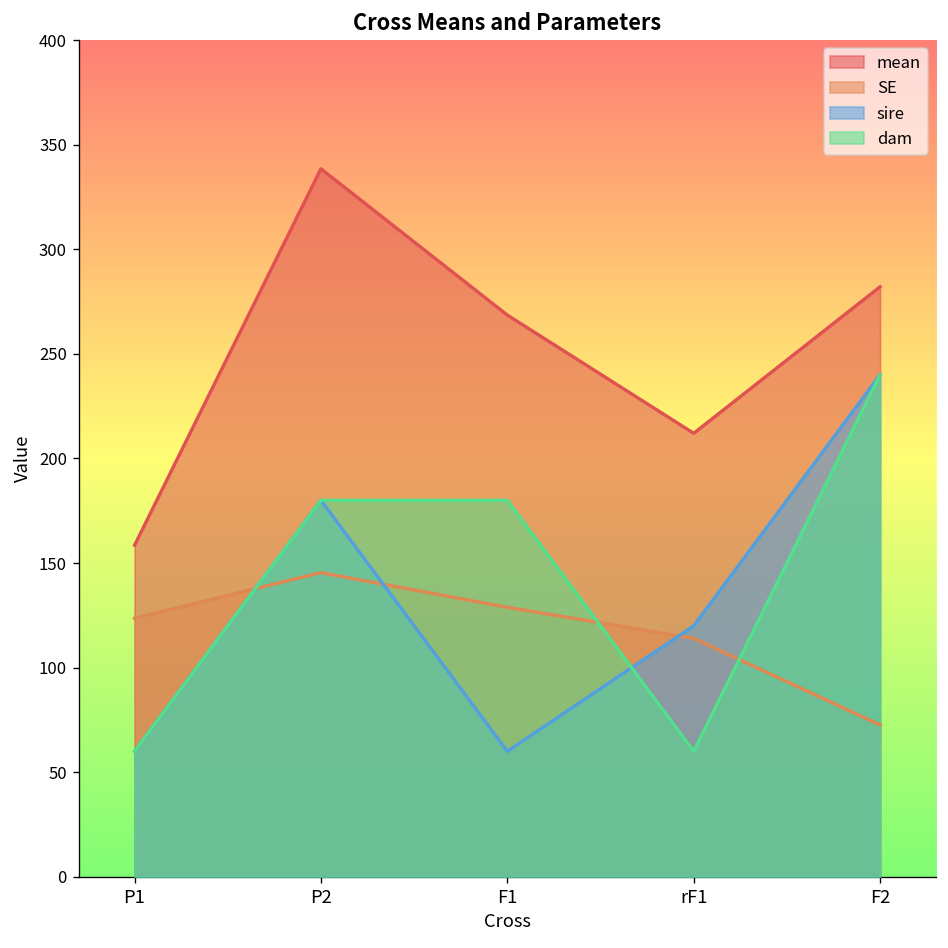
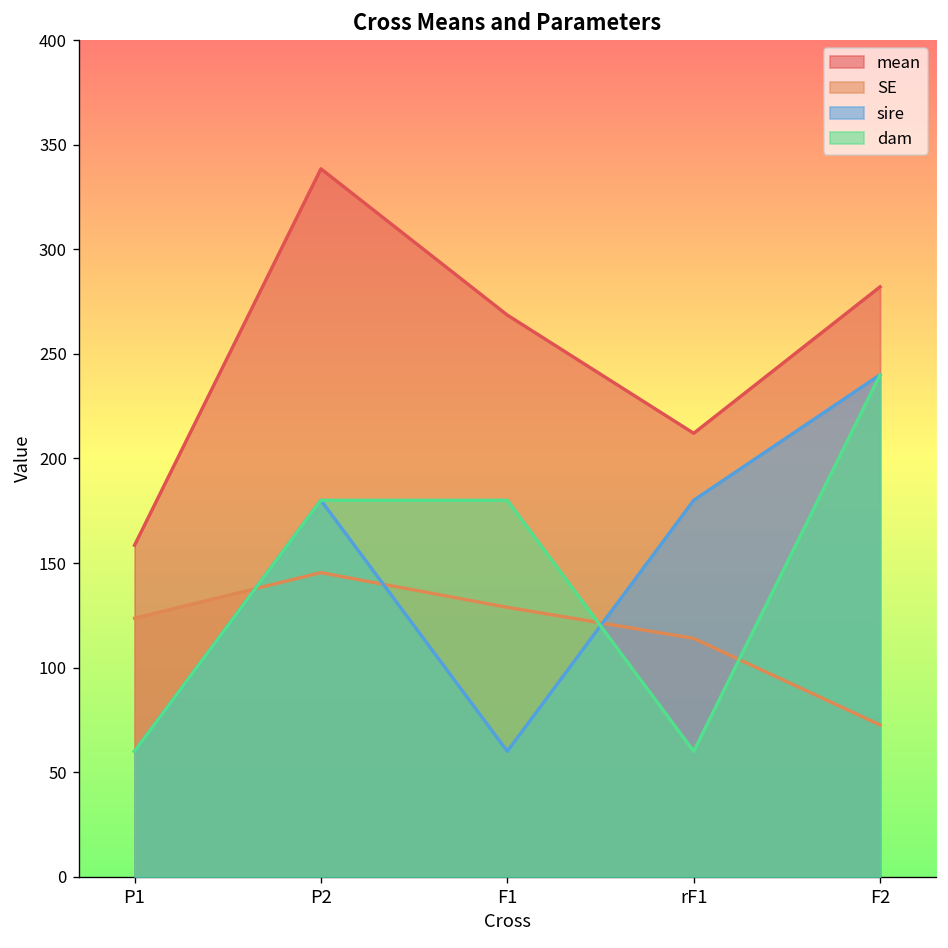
sire, rF1: 120 -> 180
